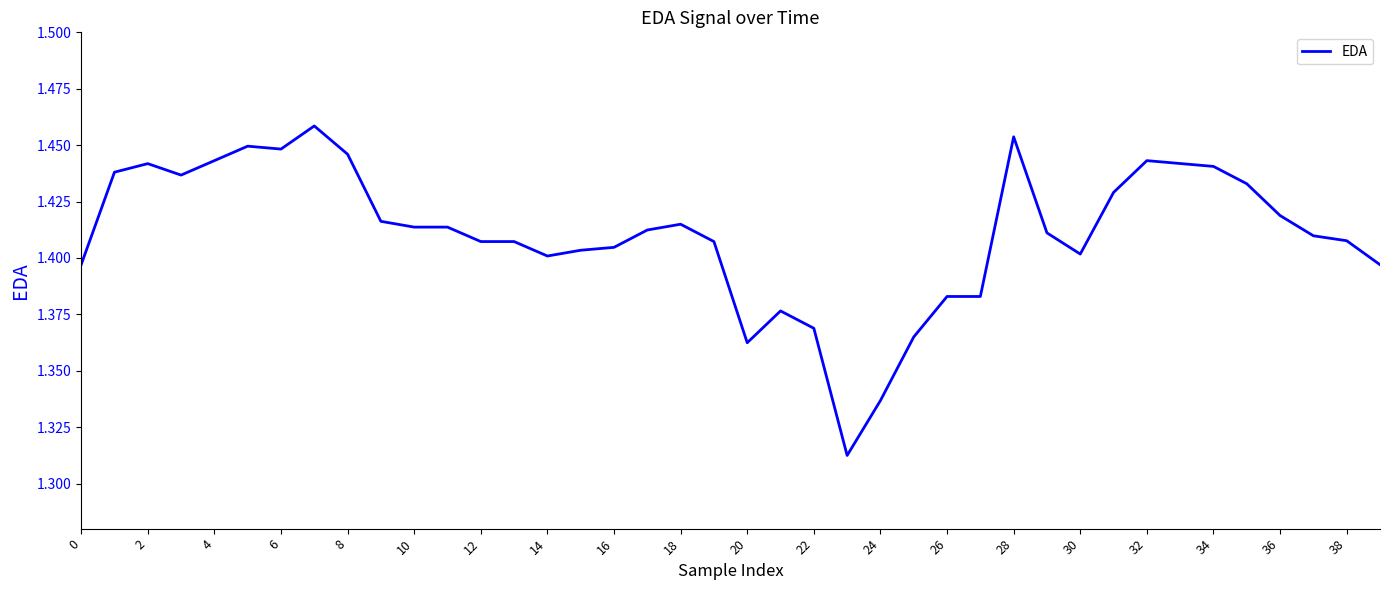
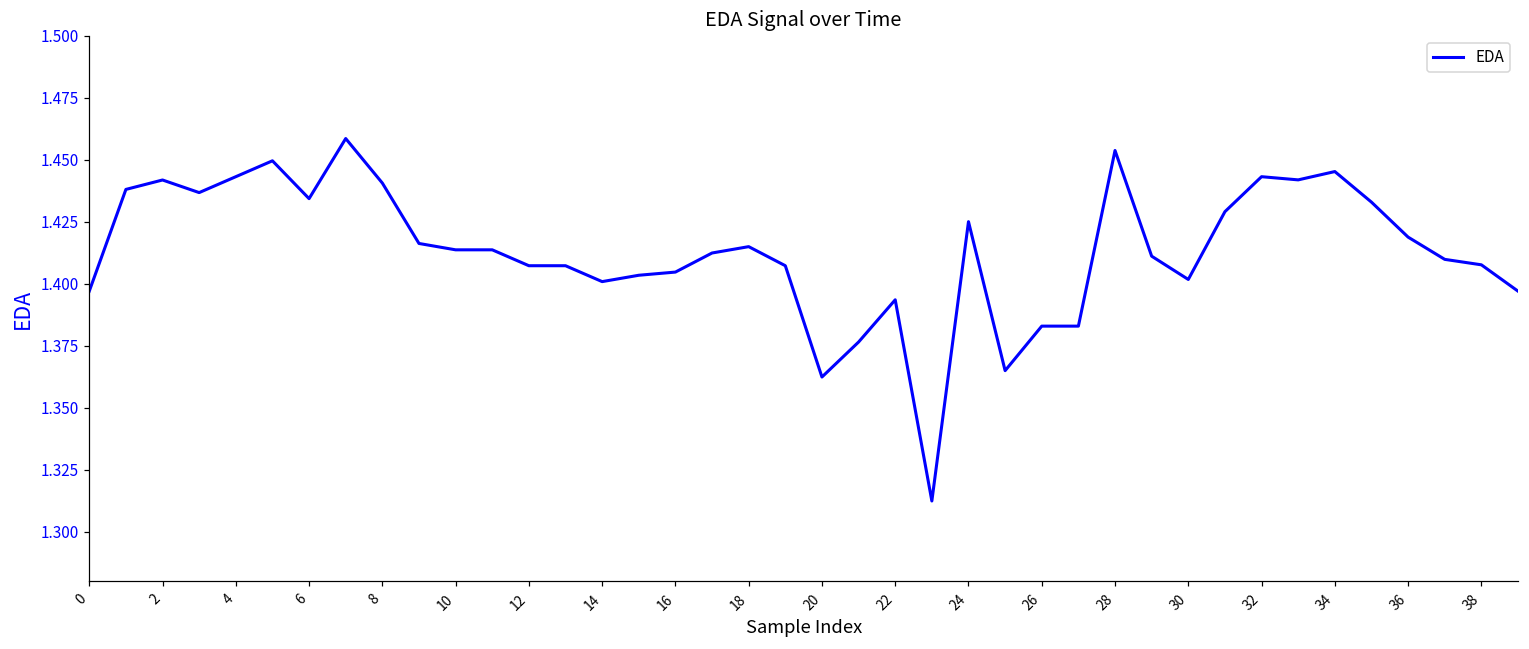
6: 1.448 -> 1.434
8: 1.446 -> 1.441
22: 1.369 -> 1.394
24: 1.337 -> 1.425
34: 1.441 -> 1.445
